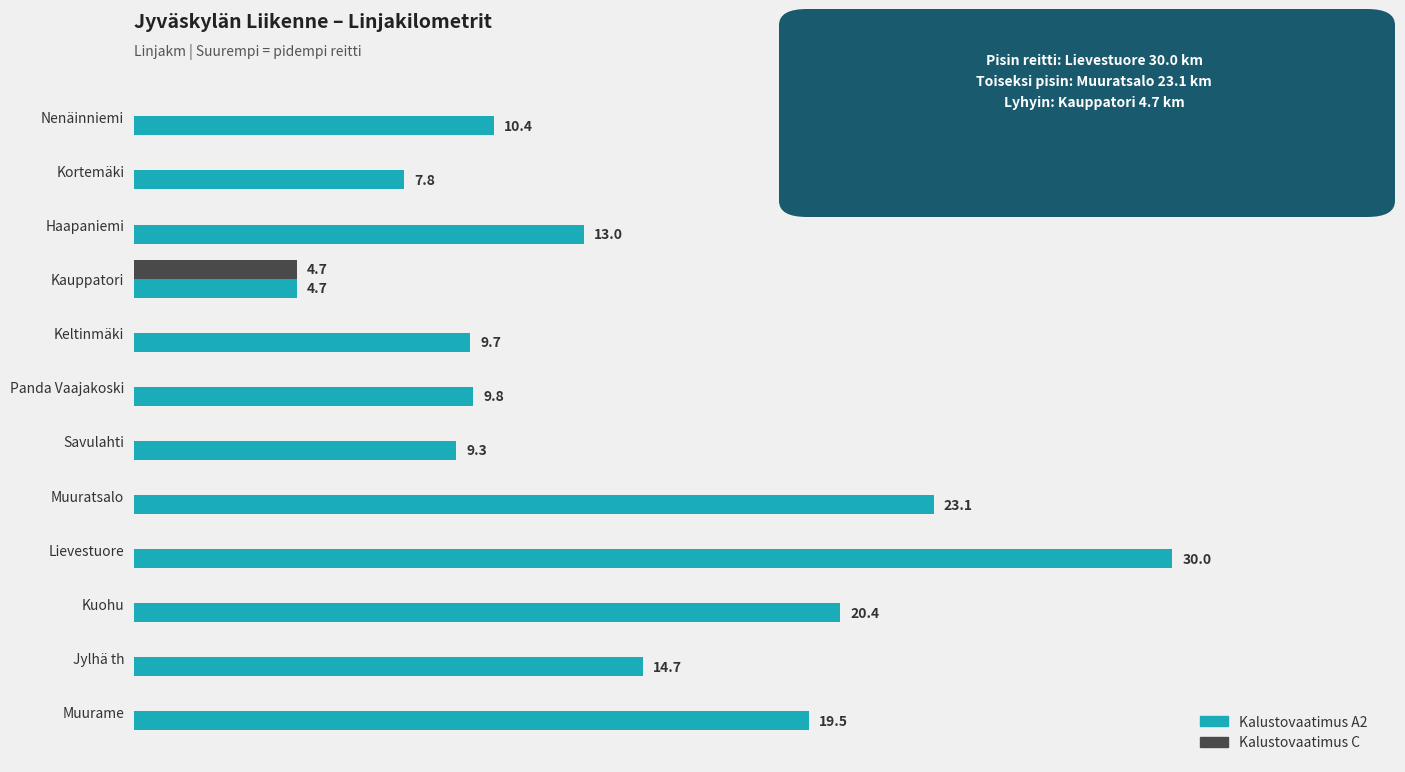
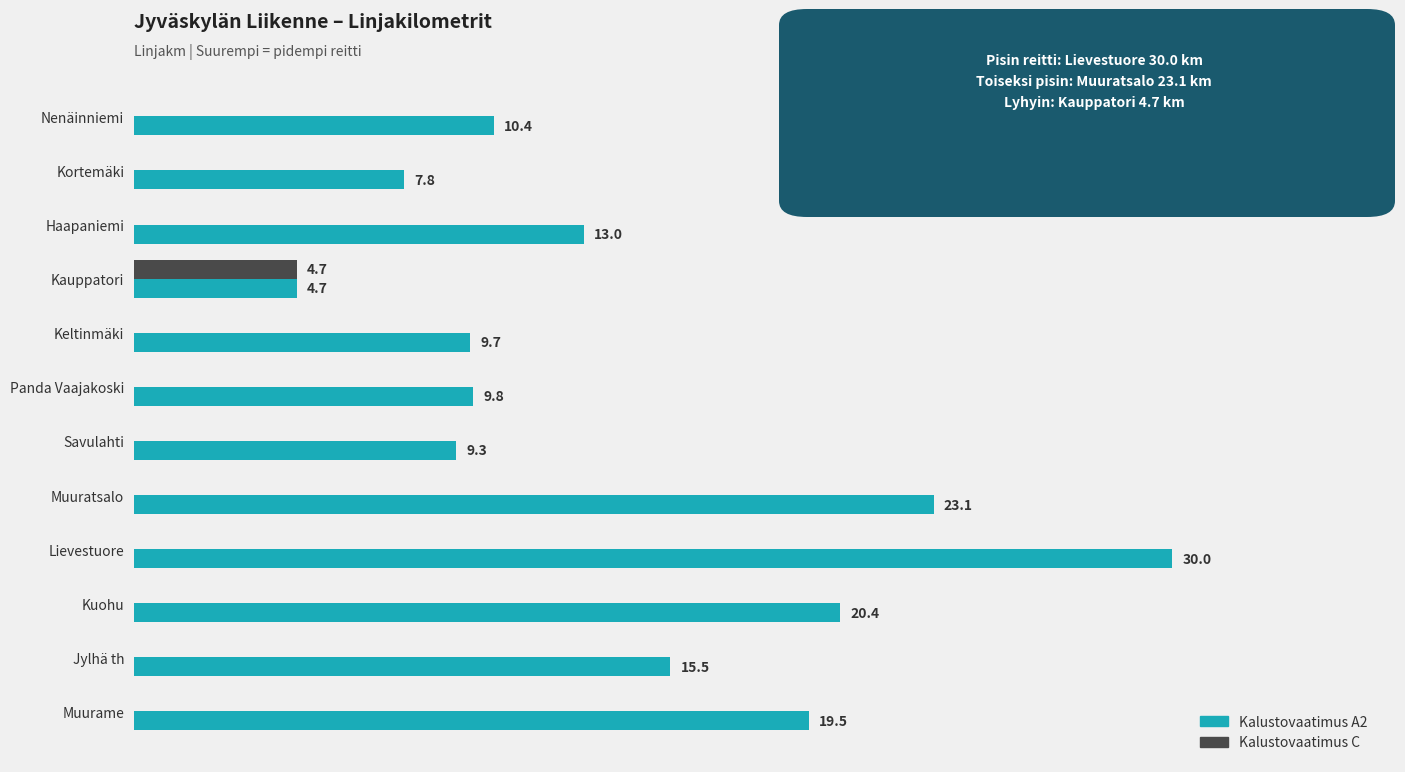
Kalustovaatimus A2, Jylhä th: 14.7 -> 15.5
